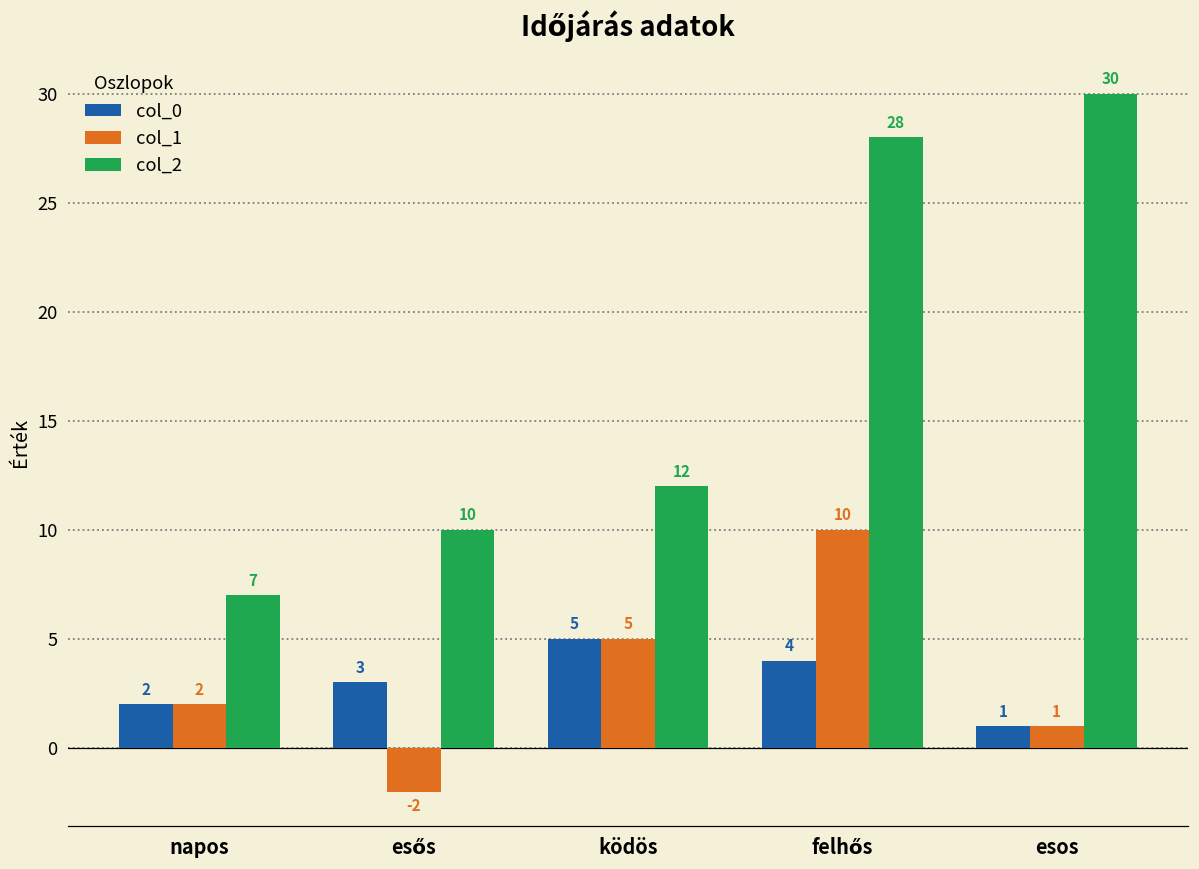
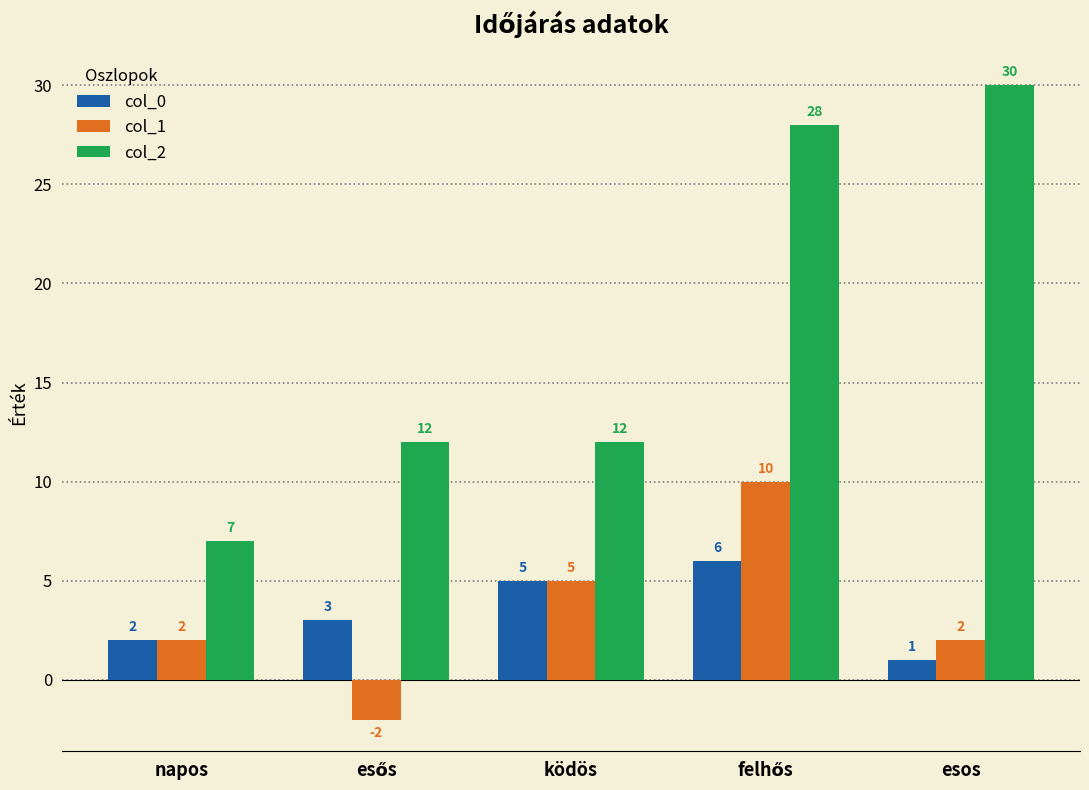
col_2, esős: 10 -> 12
col_0, felhős: 4 -> 6
col_1, esos: 1 -> 2
